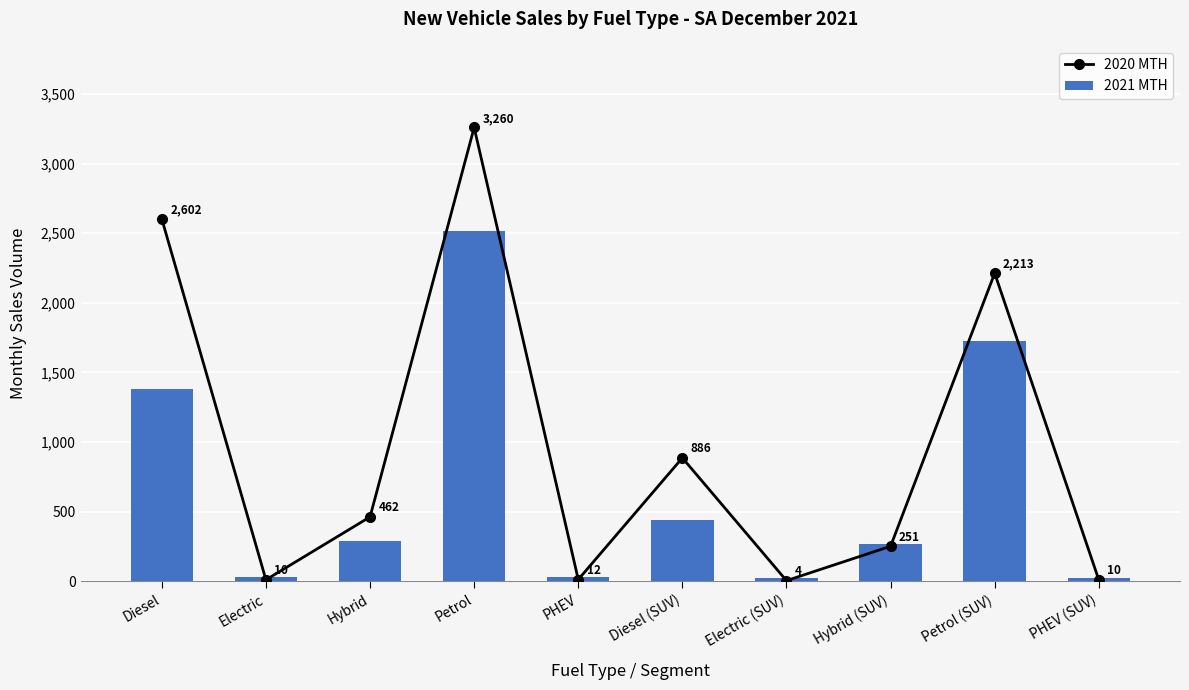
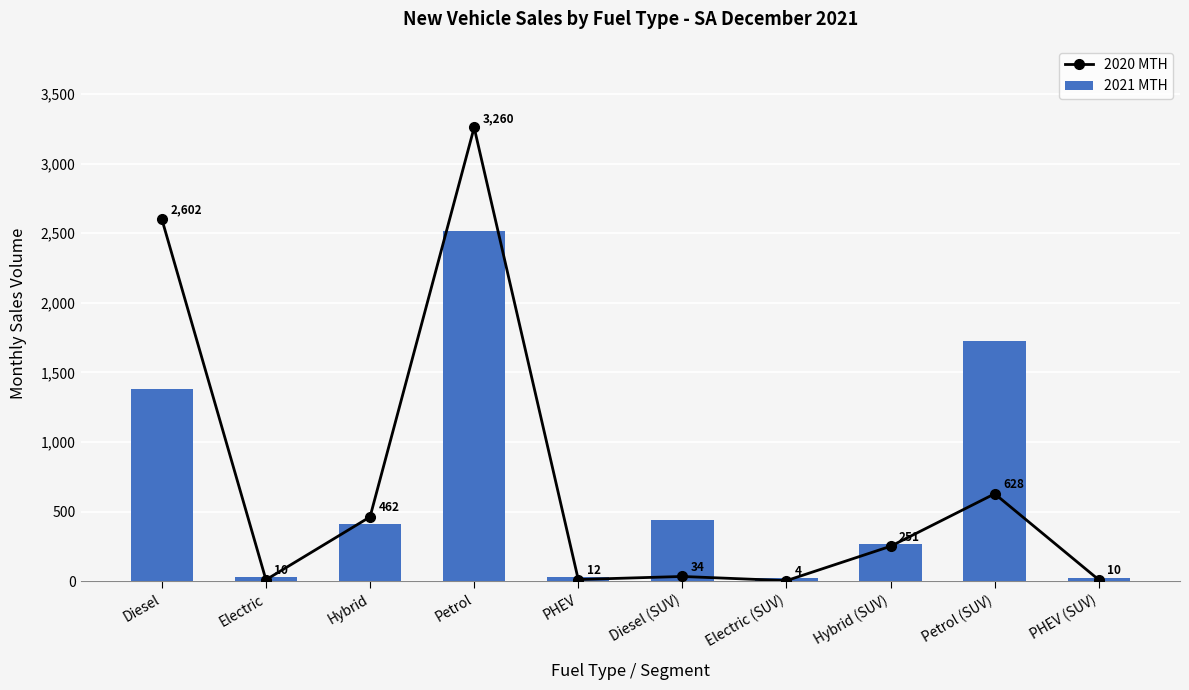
2021 MTH, Hybrid: 290 -> 410
2020 MTH, Diesel (SUV): 886 -> 34
2020 MTH, Petrol (SUV): 2,213 -> 628
